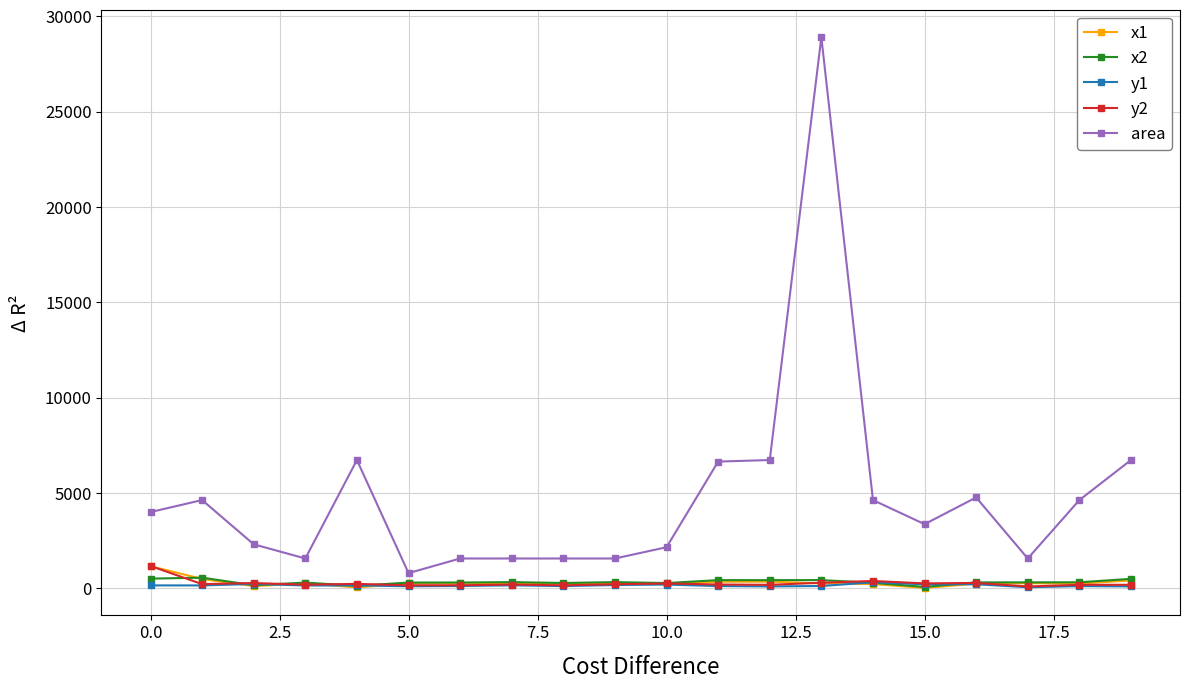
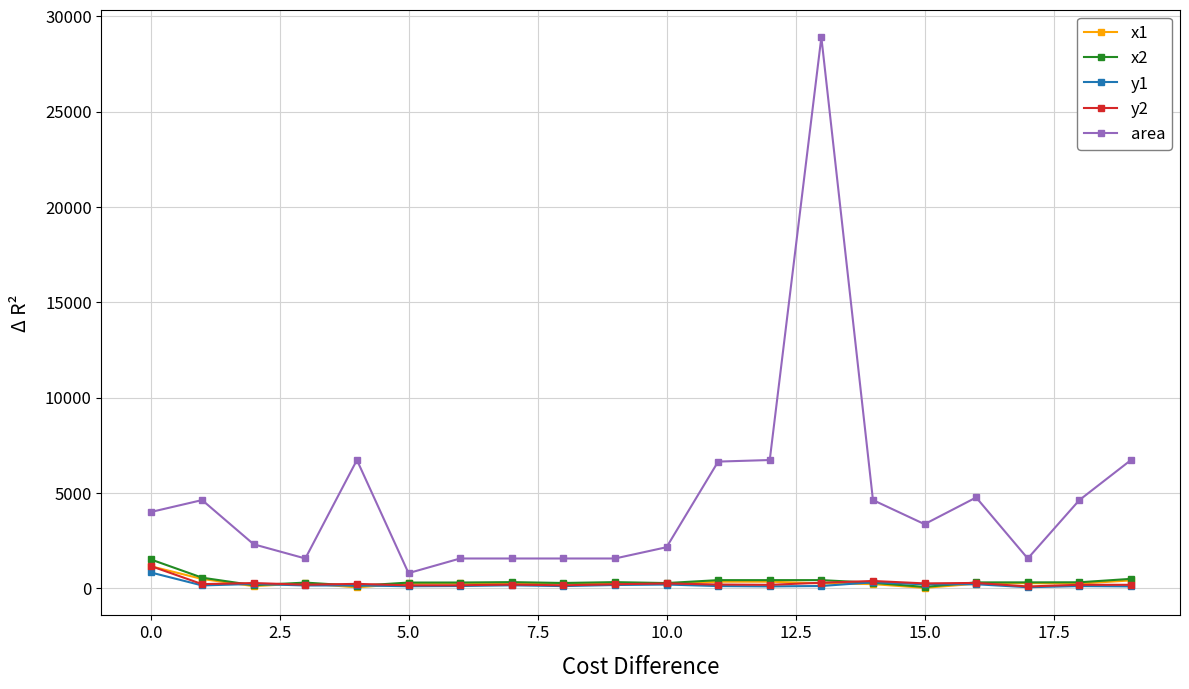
x2, 0.0: 500 -> 1500
y1, 0.0: 100 -> 800
